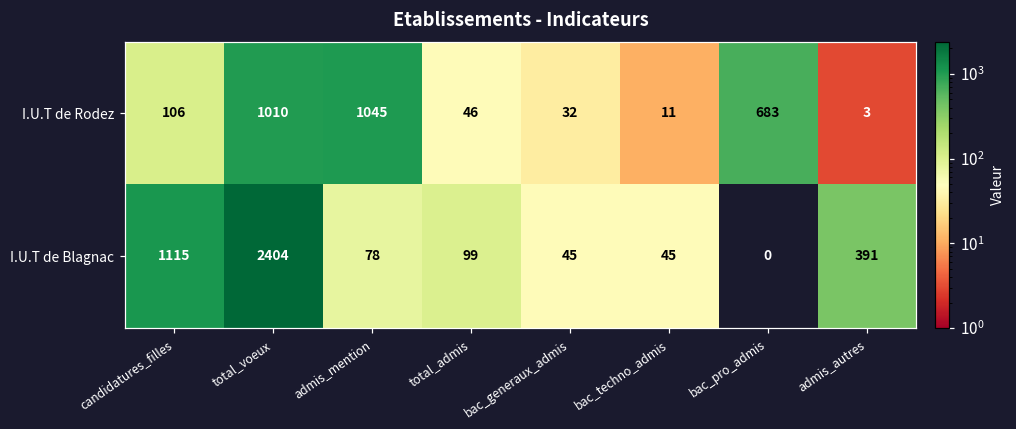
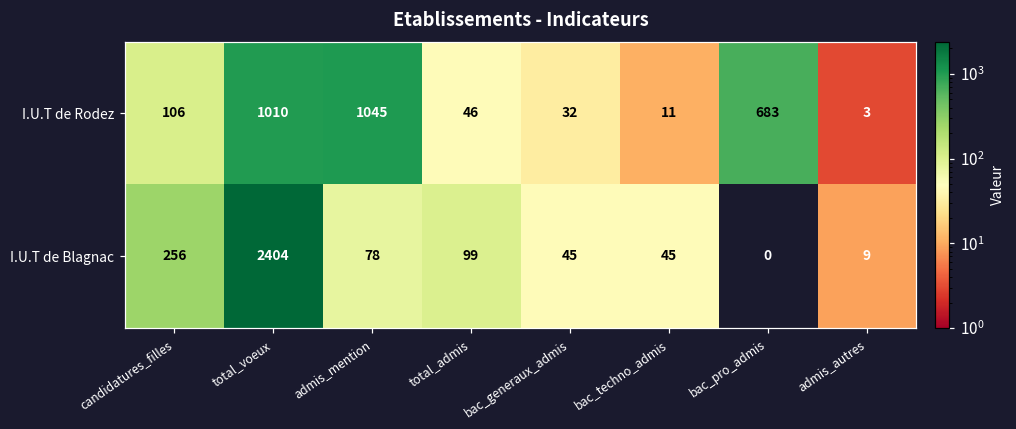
I.U.T de Blagnac, candidatures_filles: 1115 -> 256
I.U.T de Blagnac, admis_autres: 391 -> 9
